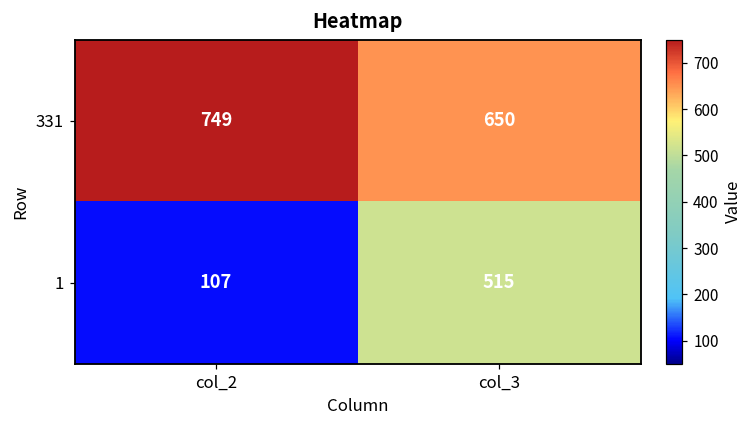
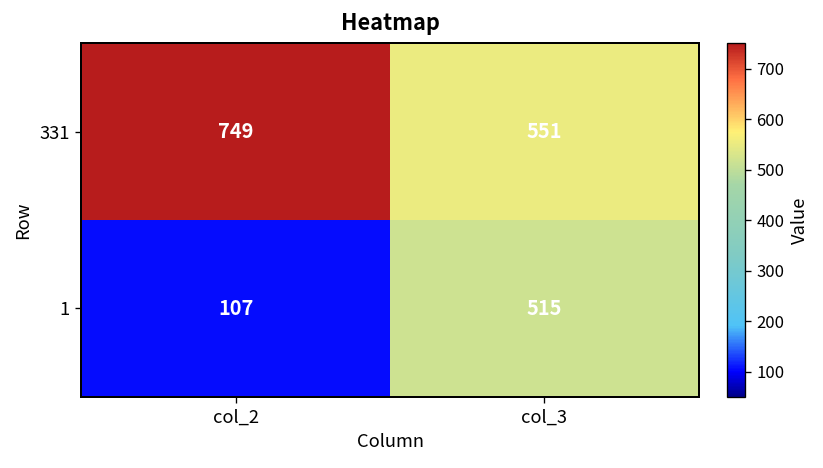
331, col_3: 650 -> 551
